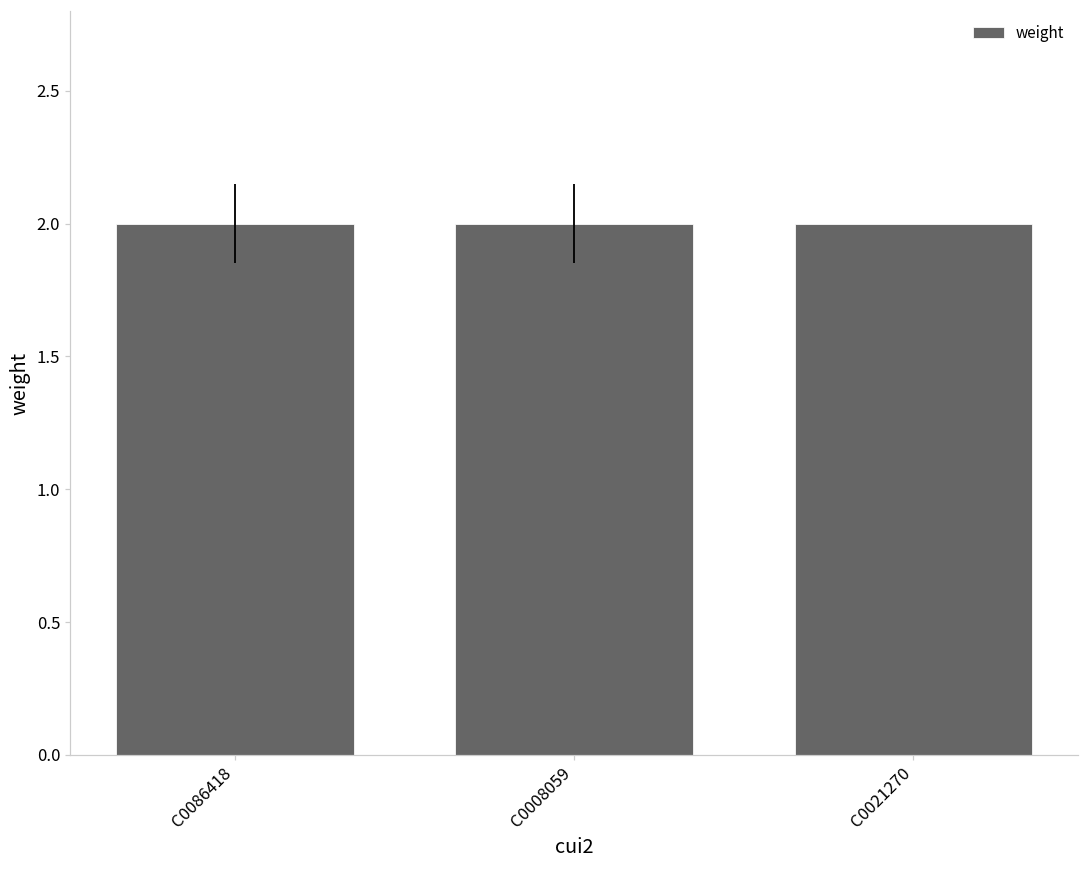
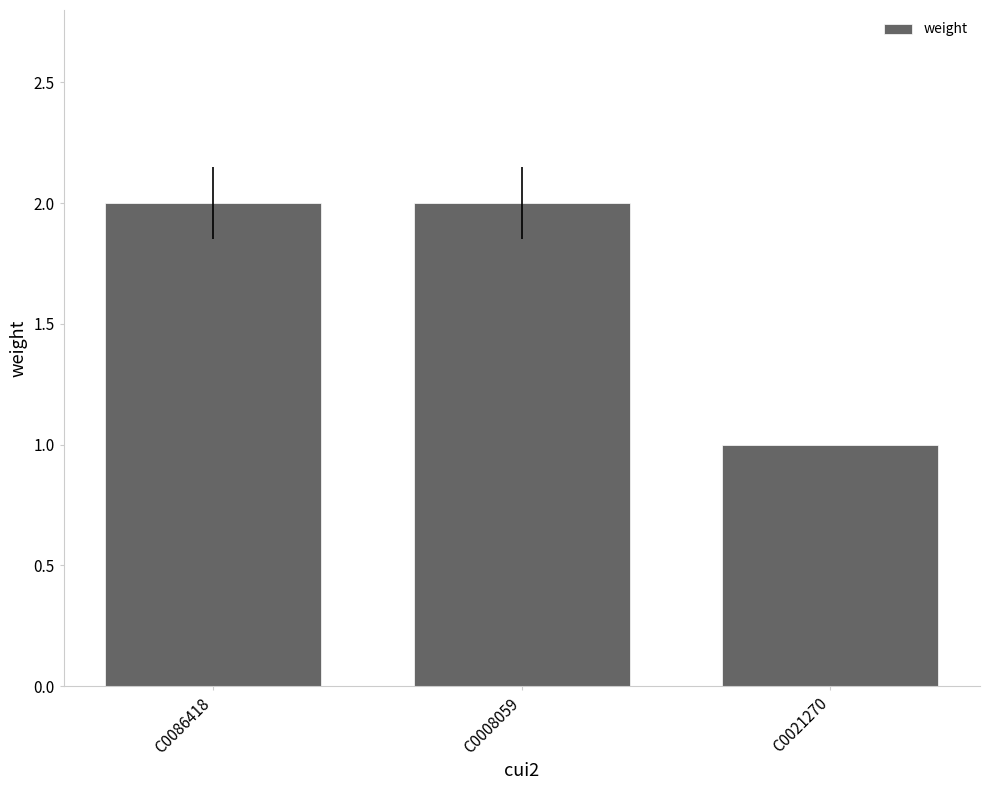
C0021270: 2 -> 1
